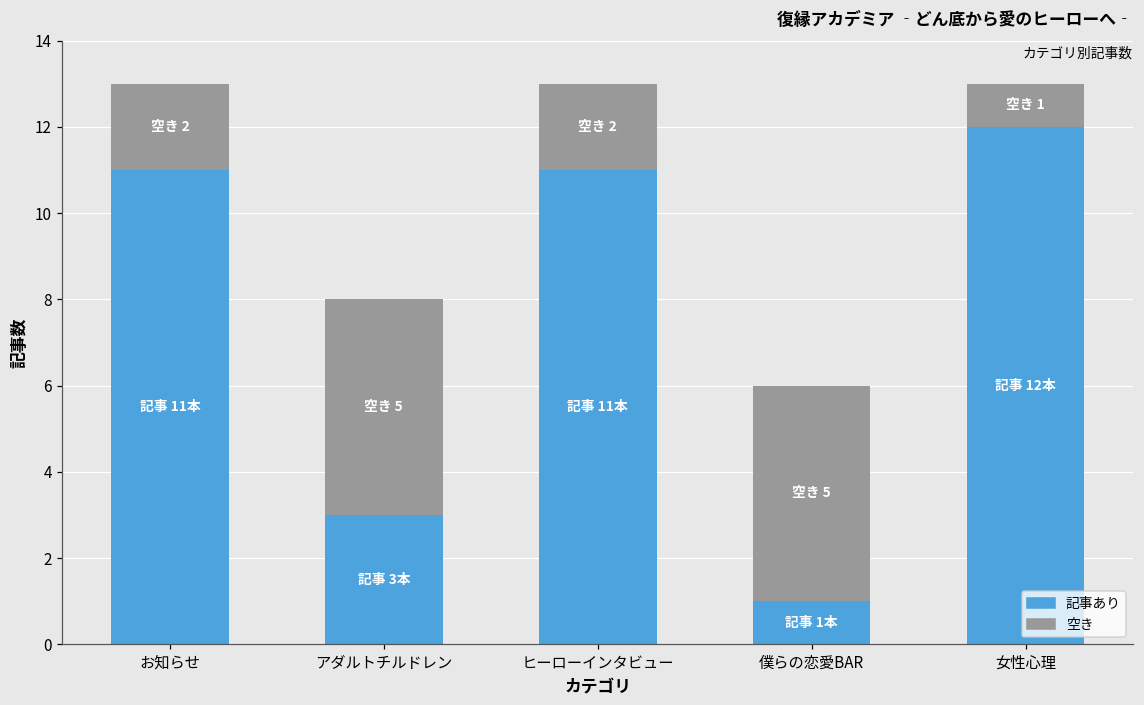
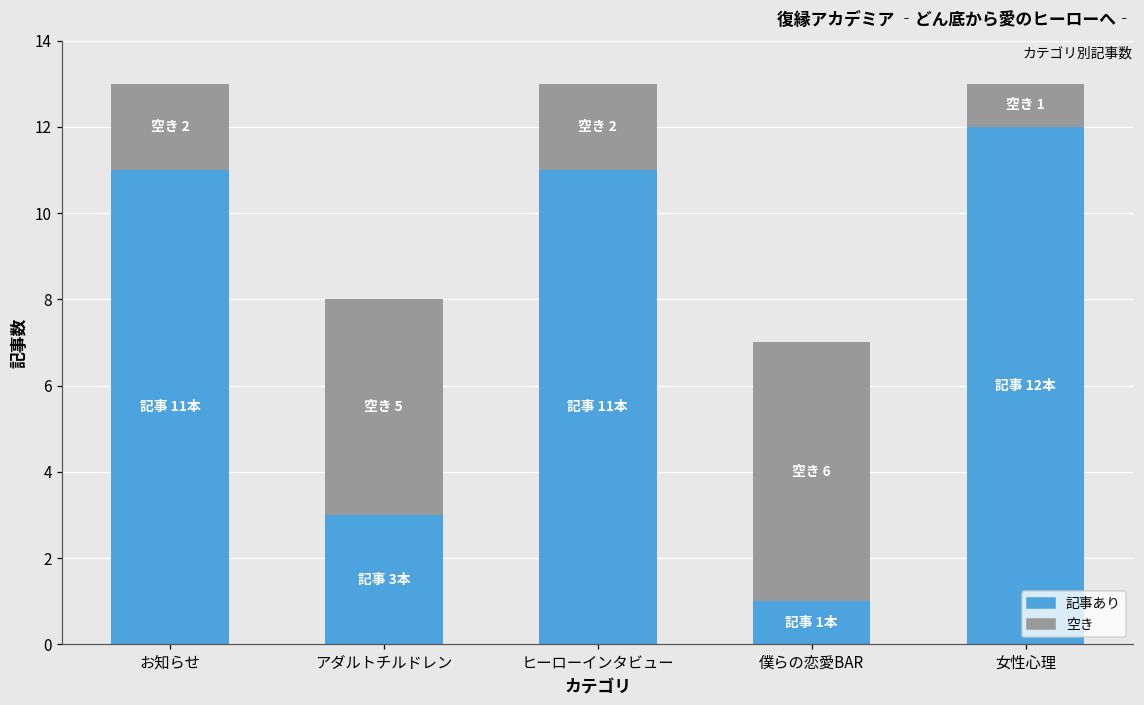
空き, 僕らの恋愛BAR: 5 -> 6
